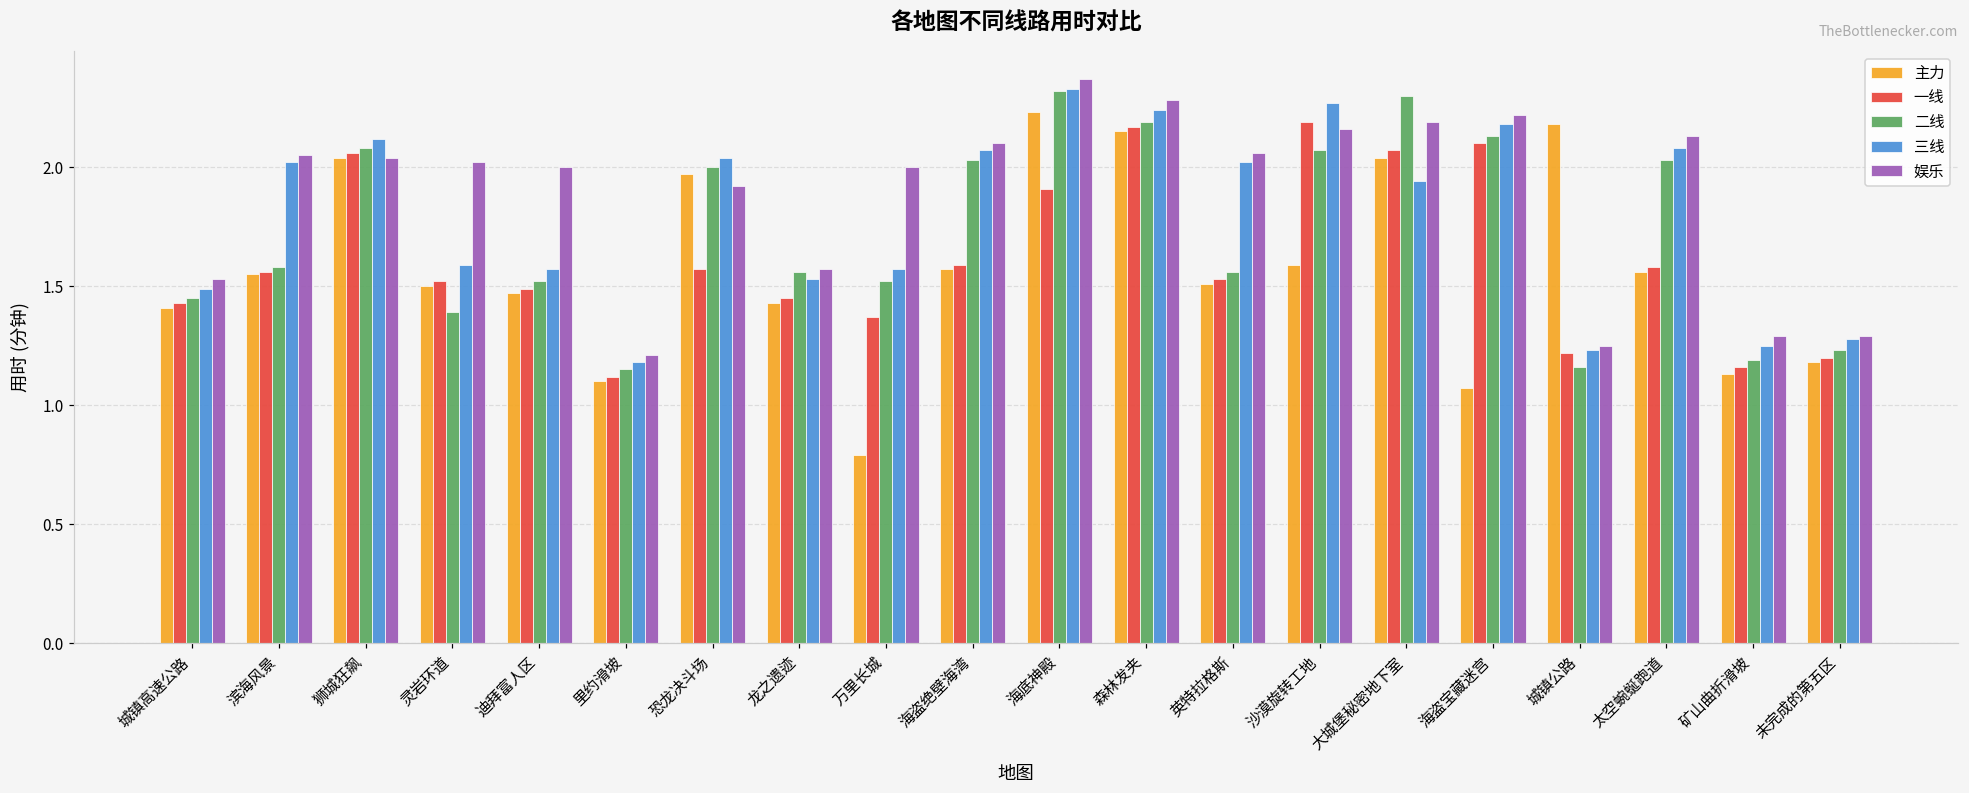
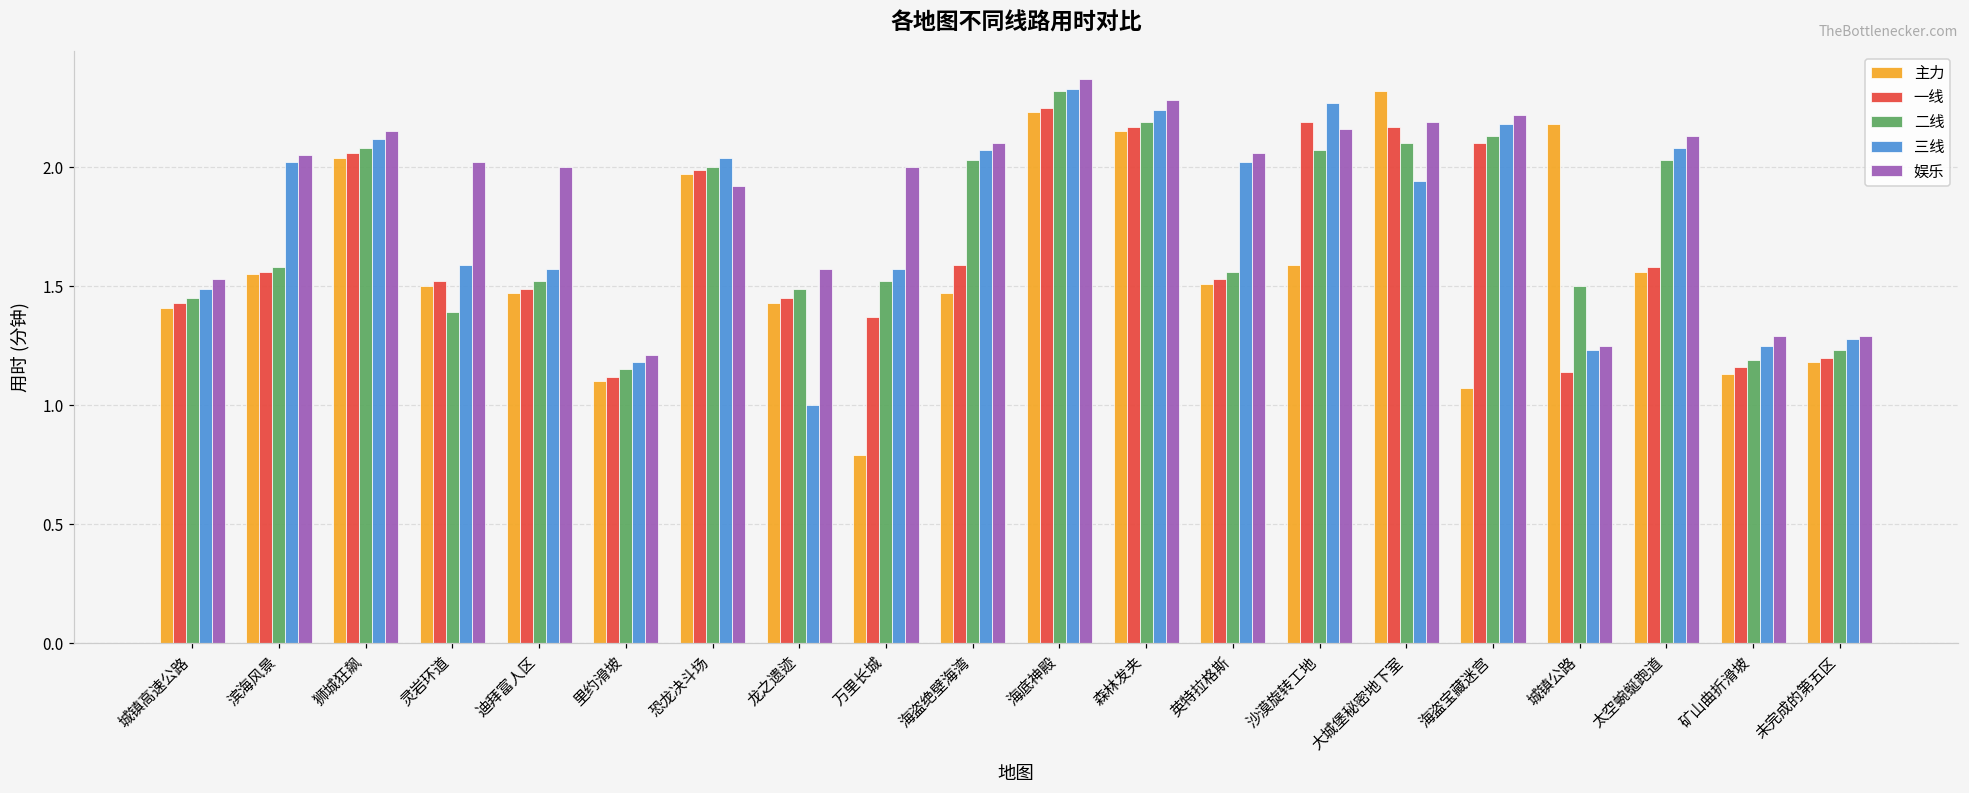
娱乐, 狮城狂飙: 2.04 -> 2.15
一线, 恐龙决斗场: 1.57 -> 1.99
二线, 龙之遗迹: 1.56 -> 1.49
三线, 龙之遗迹: 1.53 -> 1.00
主力, 海盗绝壁海湾: 1.57 -> 1.47
一线, 海底神殿: 1.91 -> 2.25
主力, 大城堡秘密地下室: 2.04 -> 2.32
一线, 大城堡秘密地下室: 2.07 -> 2.17
二线, 大城堡秘密地下室: 2.3 -> 2.1
一线, 城镇公路: 1.22 -> 1.14
二线, 城镇公路: 1.16 -> 1.50
